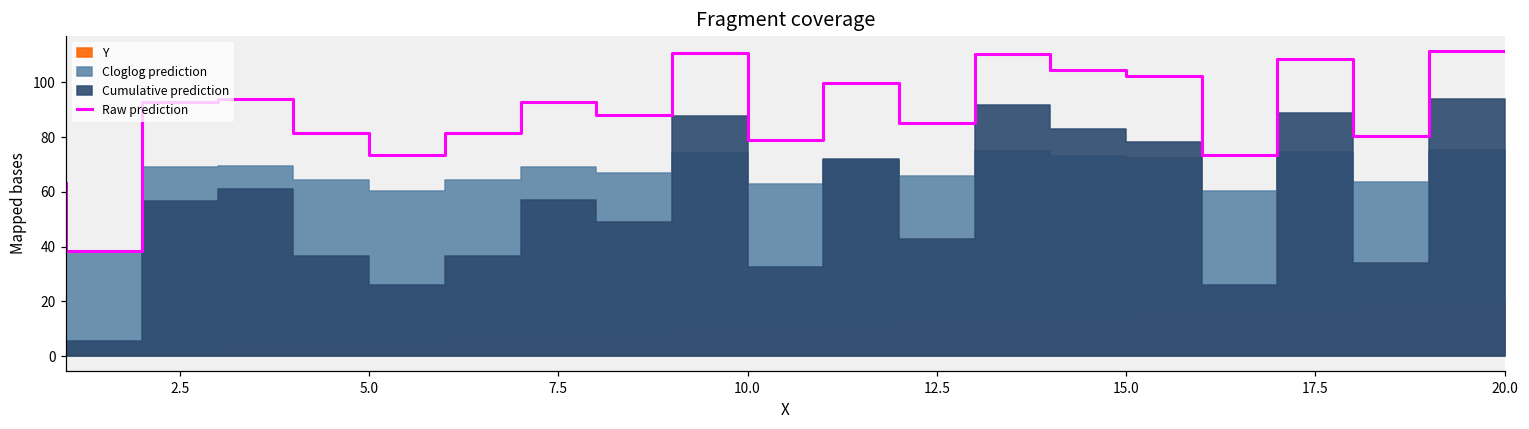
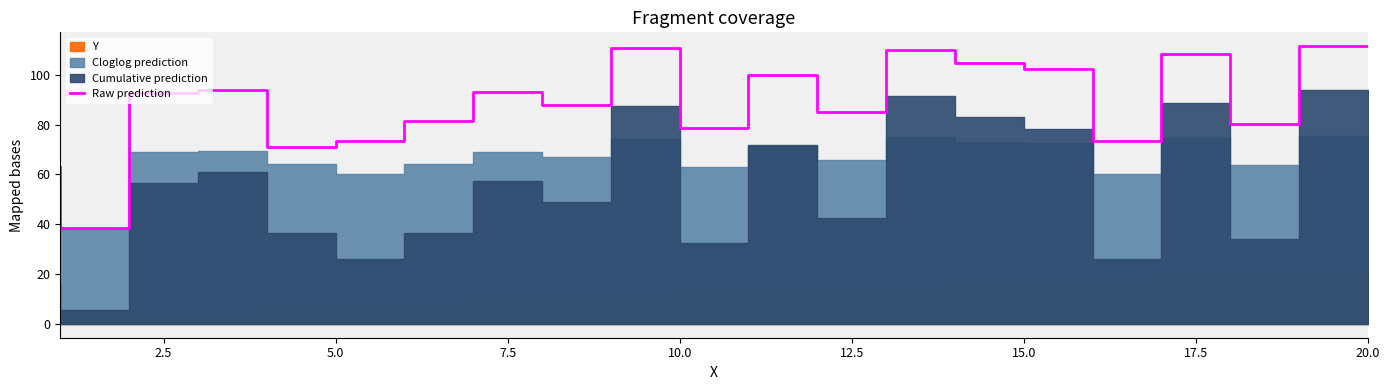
Raw prediction, 5.0: 81 -> 71
